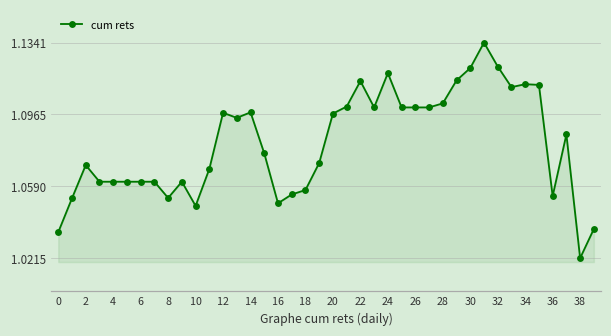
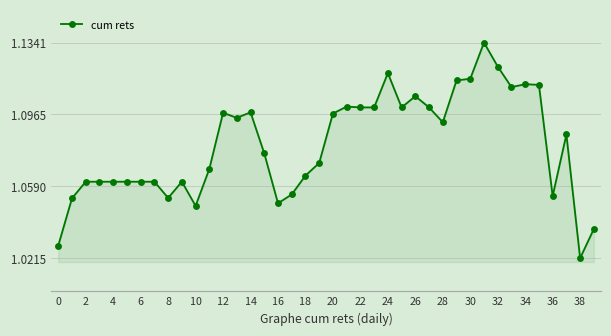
0: 1.035 -> 1.028
2: 1.070 -> 1.061
18: 1.057 -> 1.065
22: 1.114 -> 1.100
26: 1.100 -> 1.106
28: 1.102 -> 1.092
30: 1.121 -> 1.115
